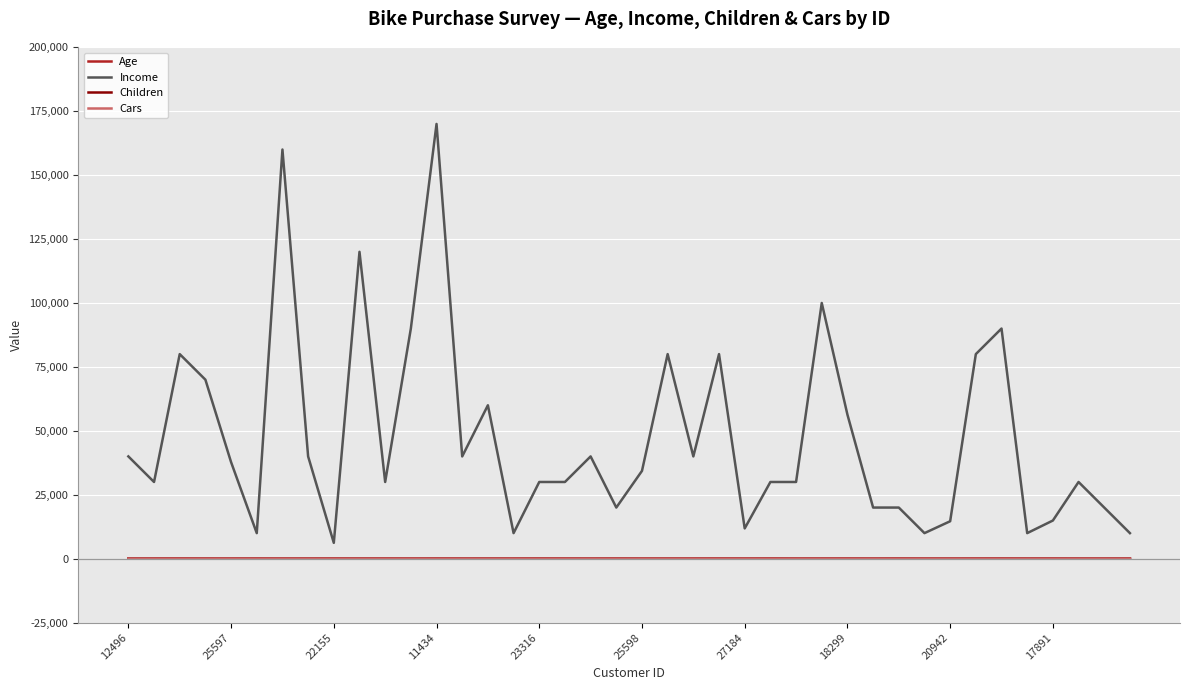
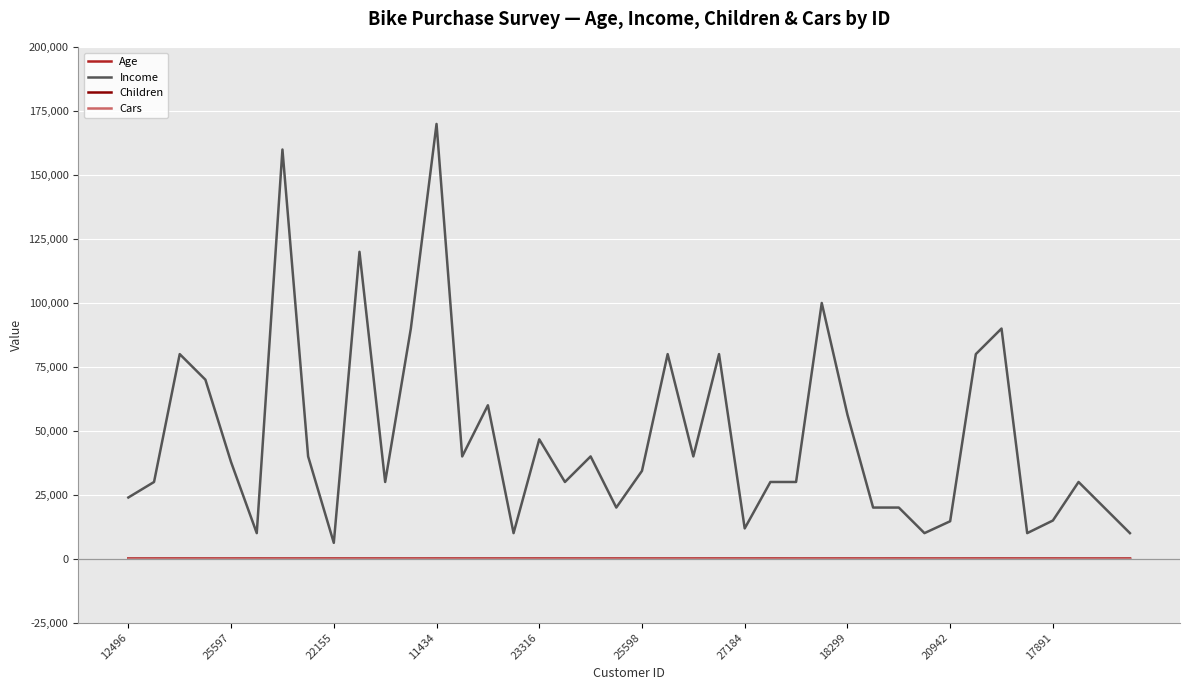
Income, 12496: 40,000 -> 24,000
Income, 23316: 30,000 -> 47,000
